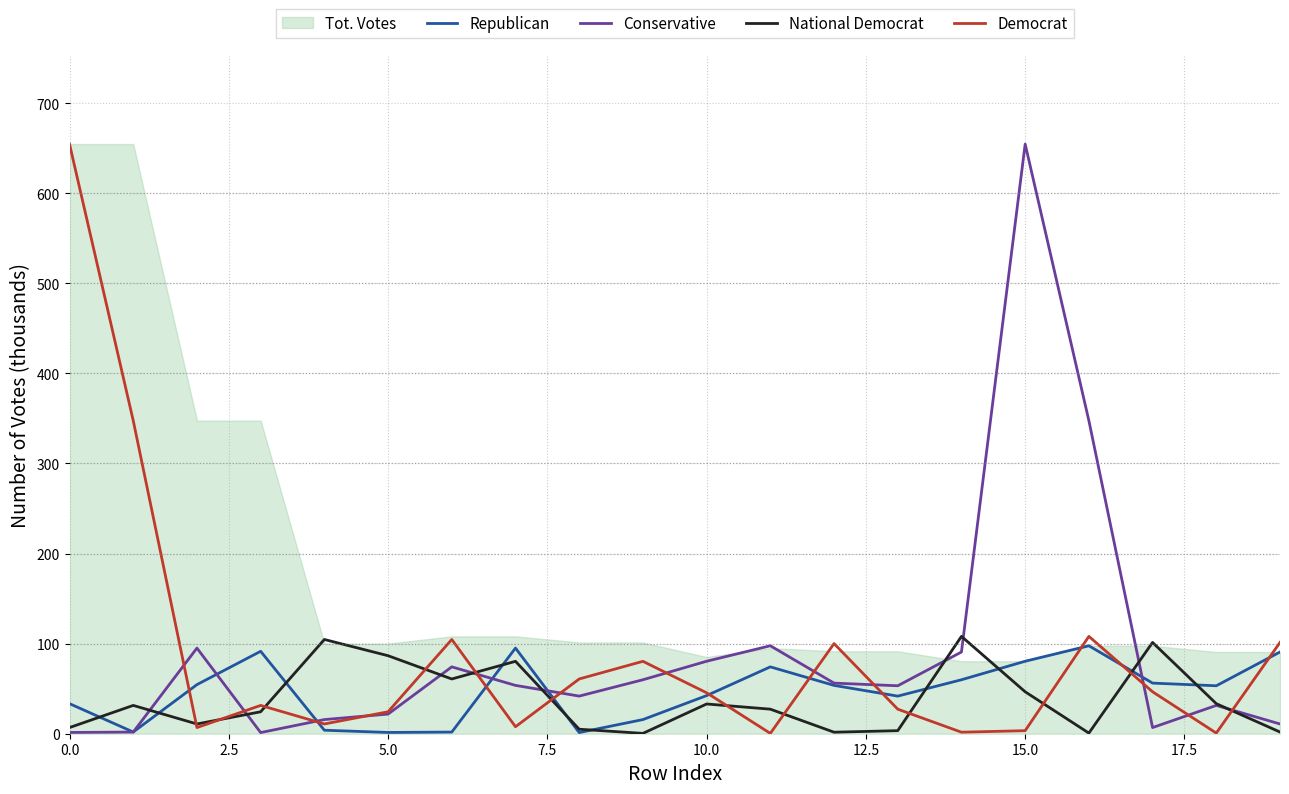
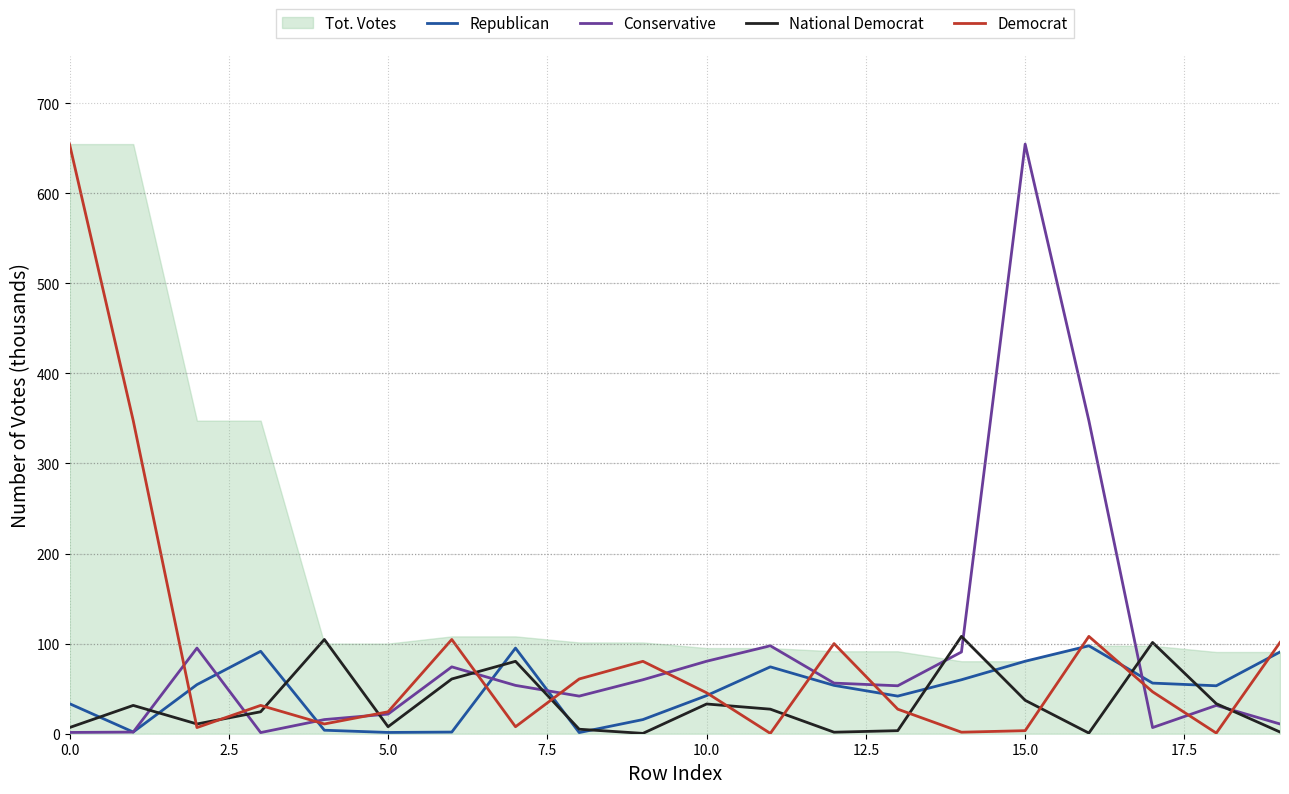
National Democrat, 5.0: 90 -> 10
Tot. Votes, 10.0: 90 -> 100
National Democrat, 15.0: 50 -> 40
